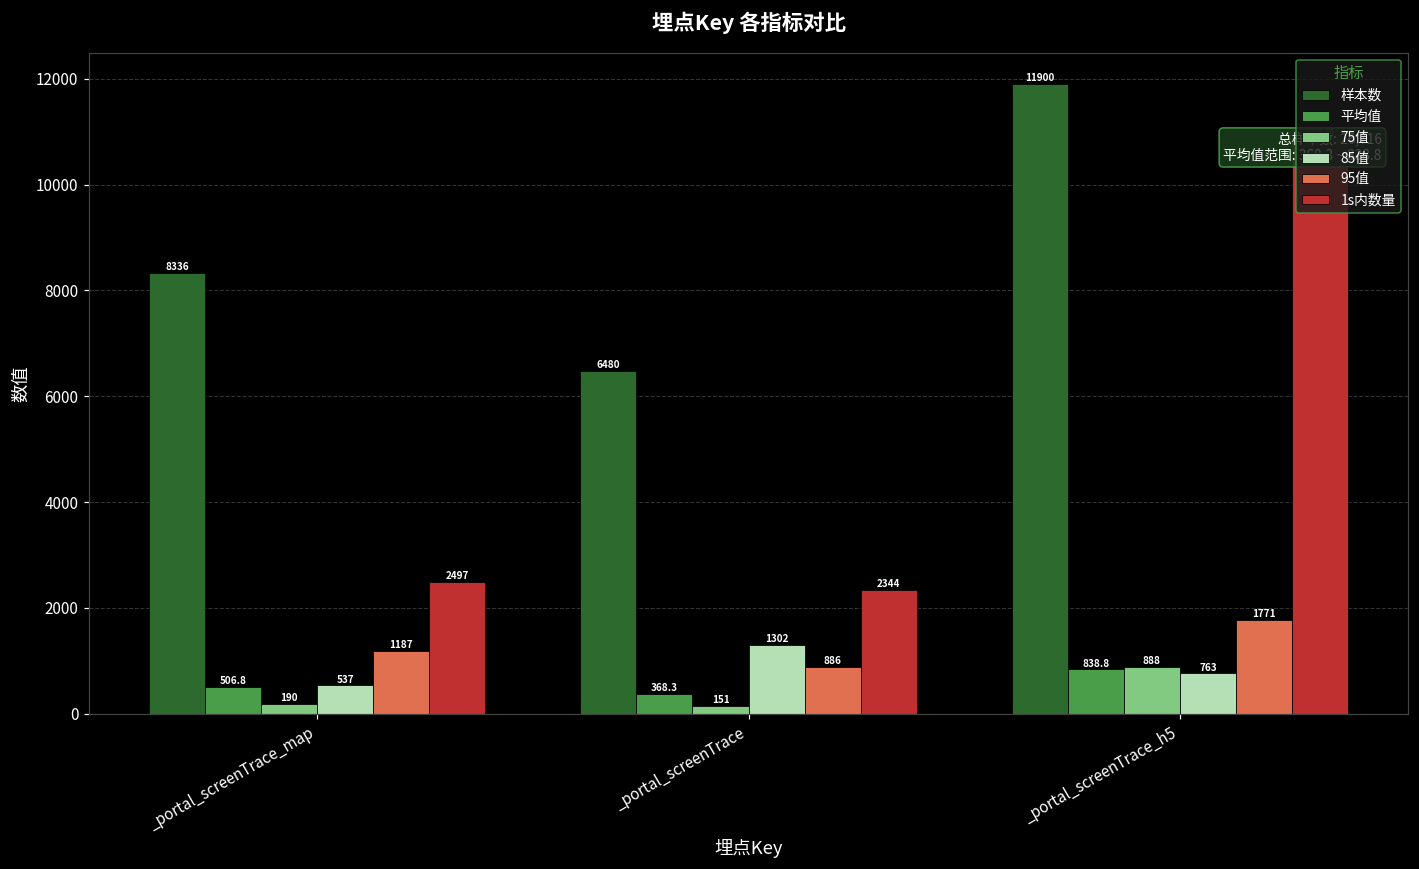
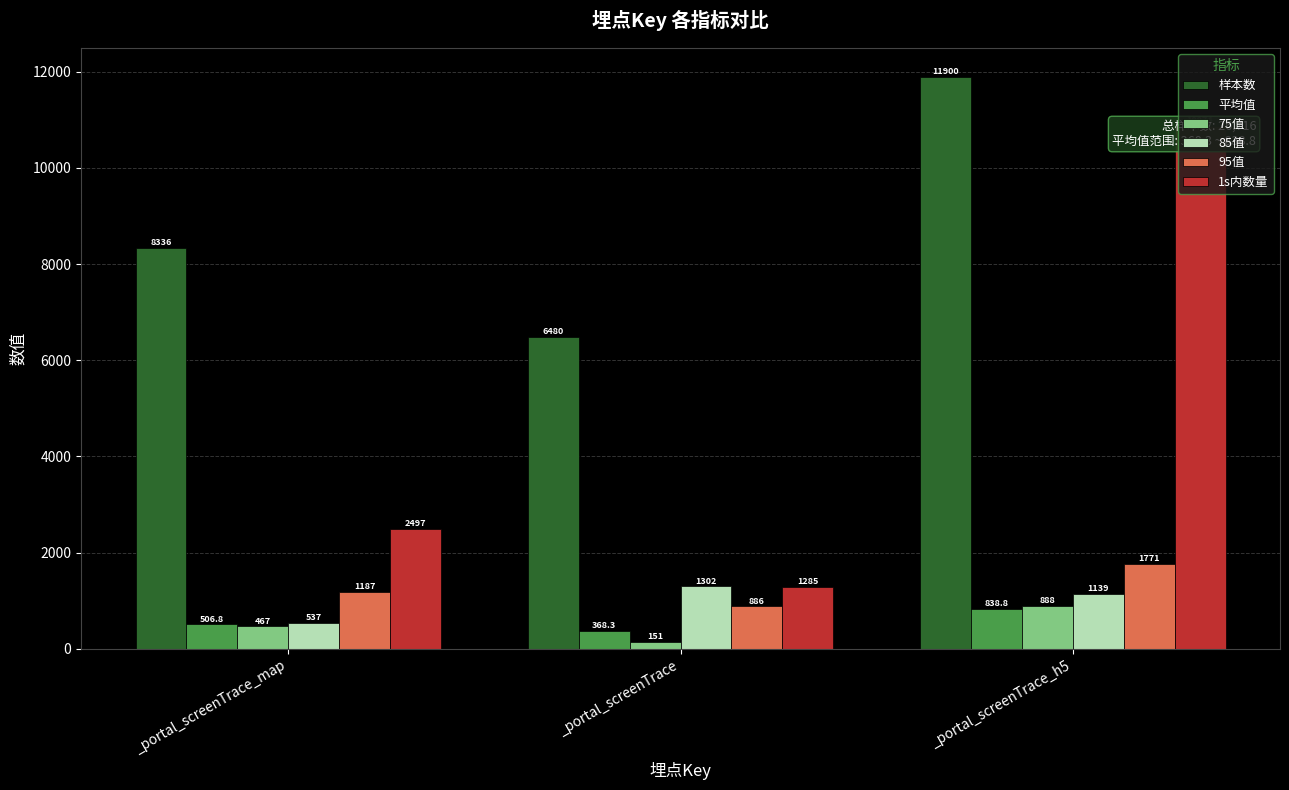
75值, _portal_screenTrace_map: 190 -> 467
1s内数量, _portal_screenTrace: 2344 -> 1285
85值, _portal_screenTrace_h5: 763 -> 1139
